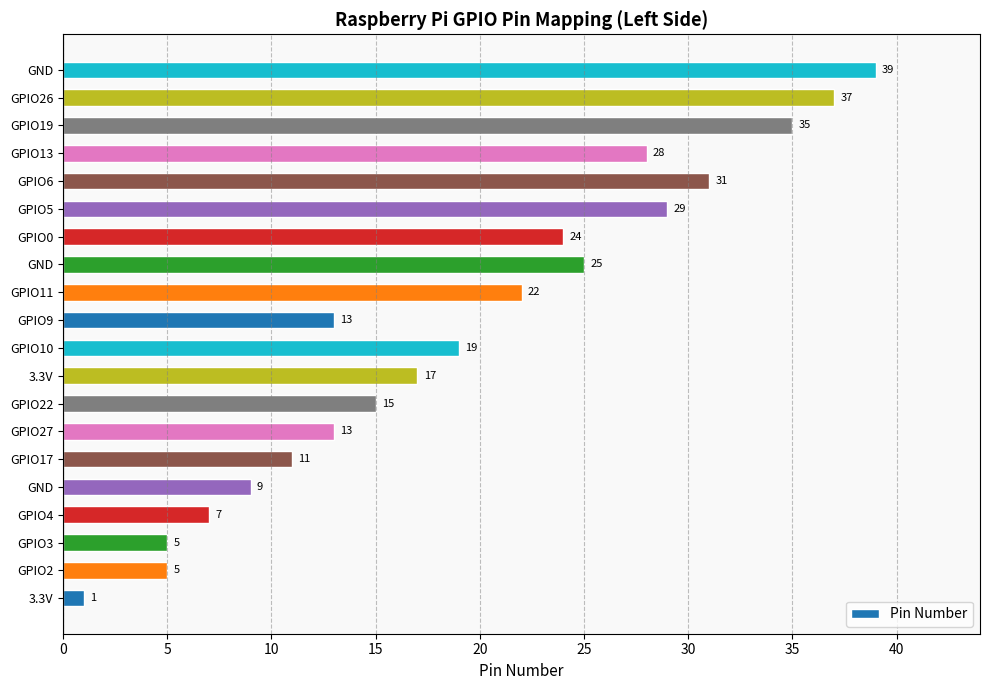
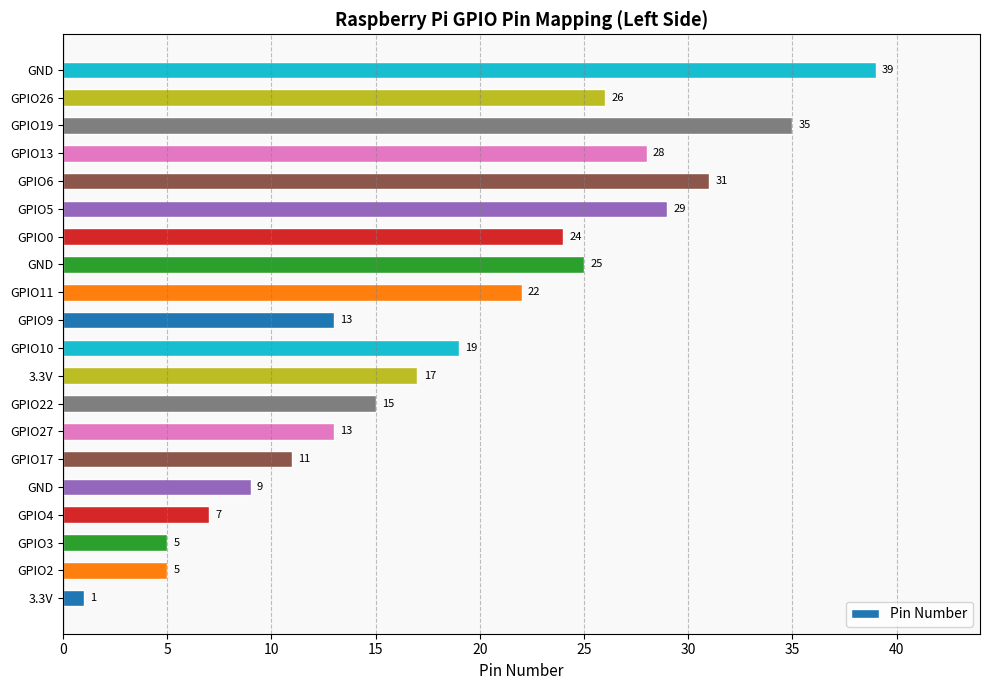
GPIO26: 37 -> 26
